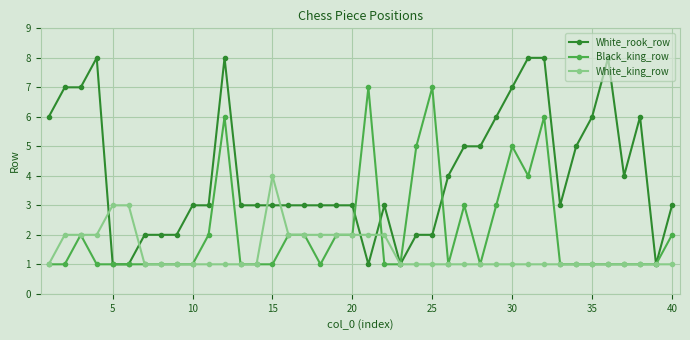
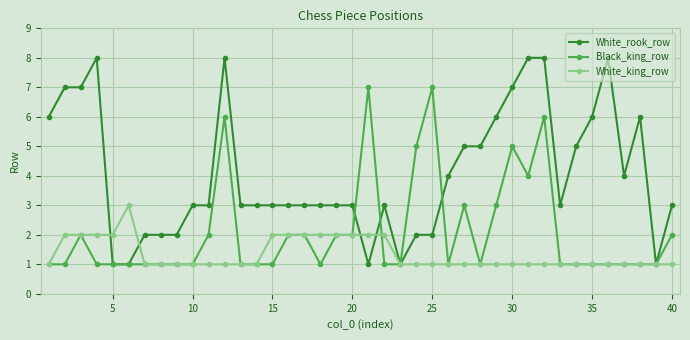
White_king_row, 5: 3 -> 2
White_king_row, 15: 4 -> 2
